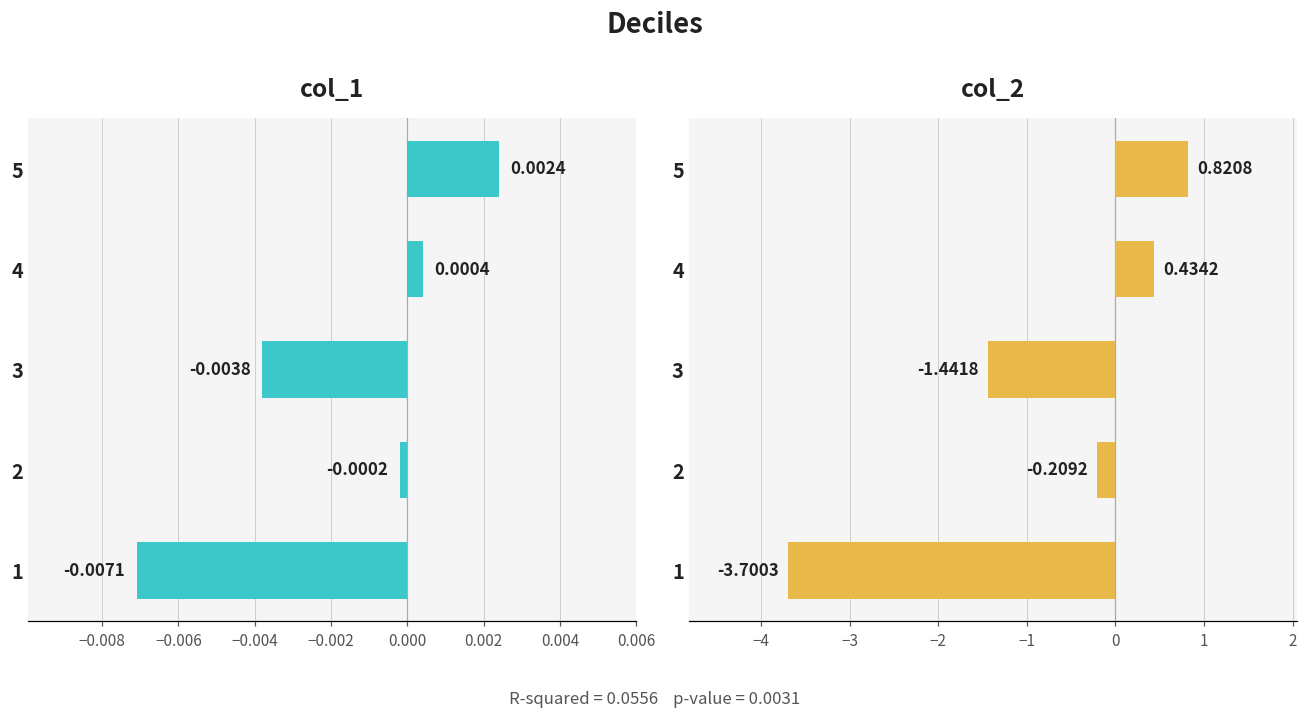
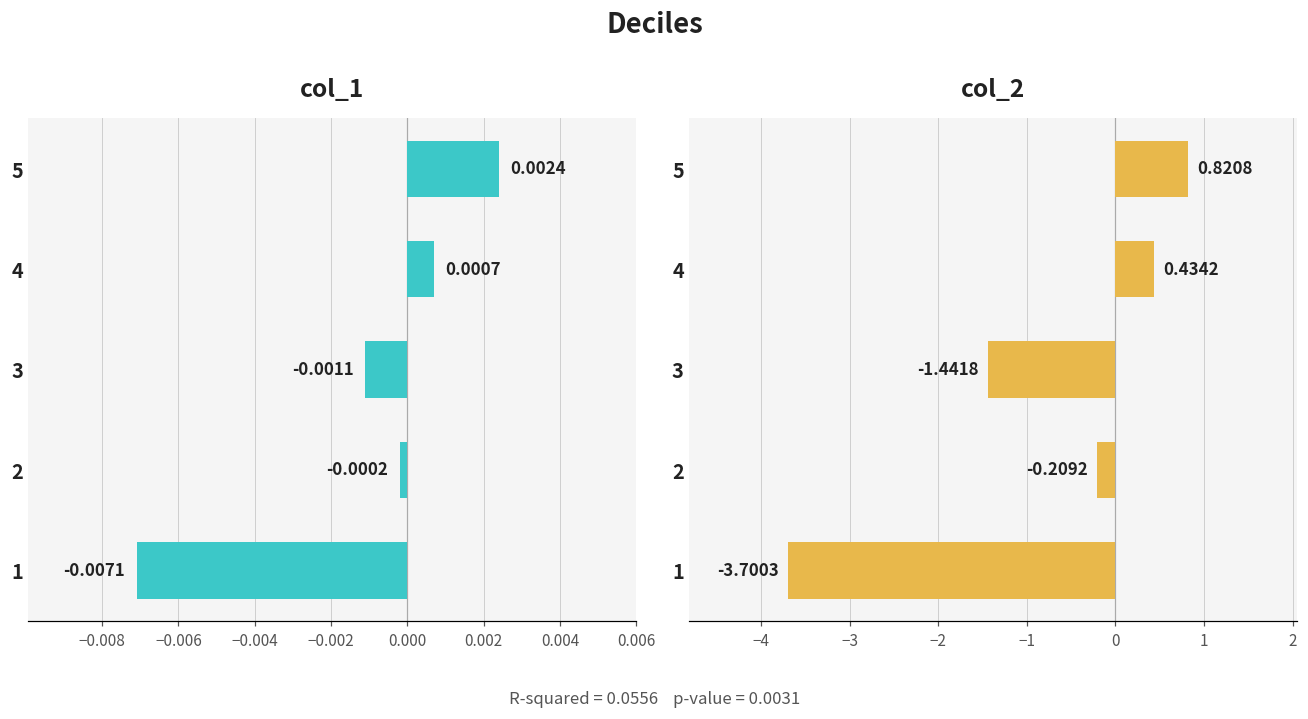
col_1, 4: 0.0004 -> 0.0007
col_1, 3: -0.0038 -> -0.0011
